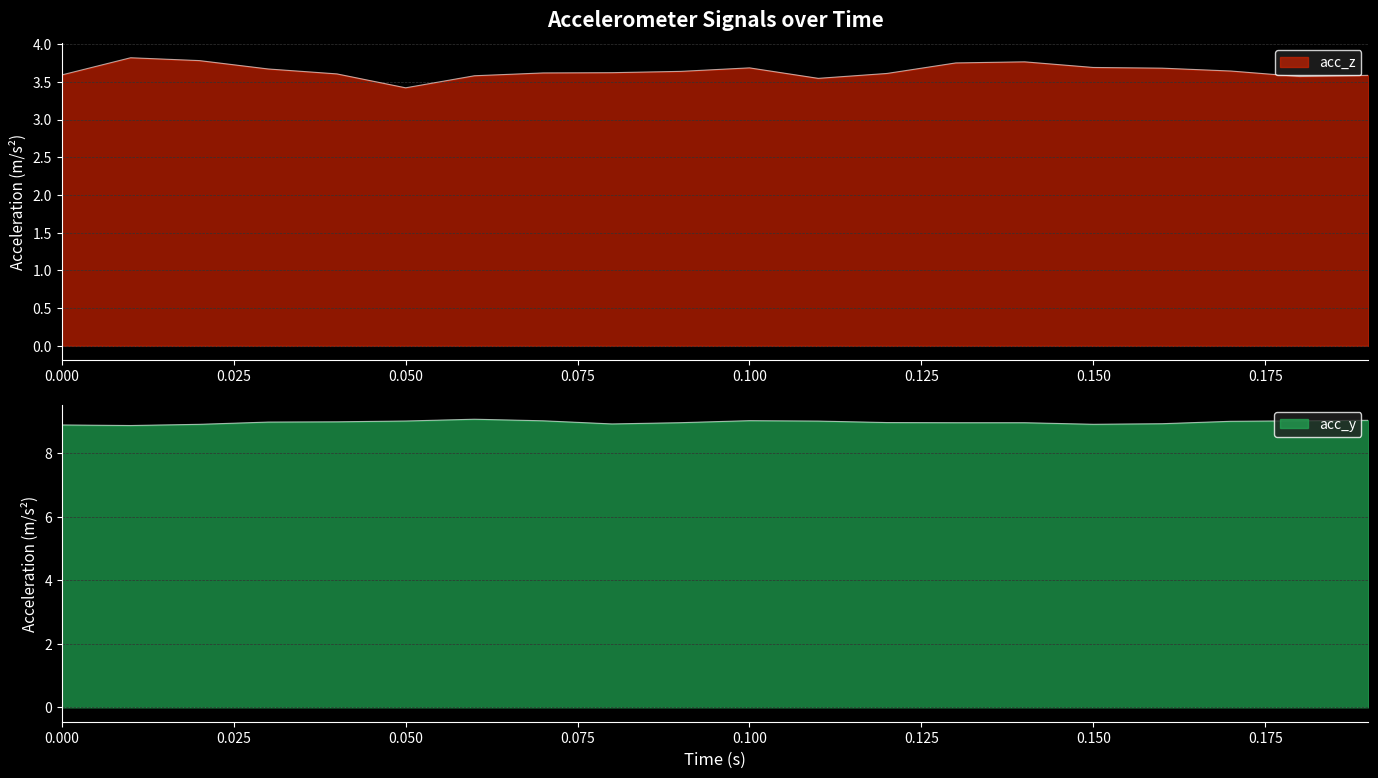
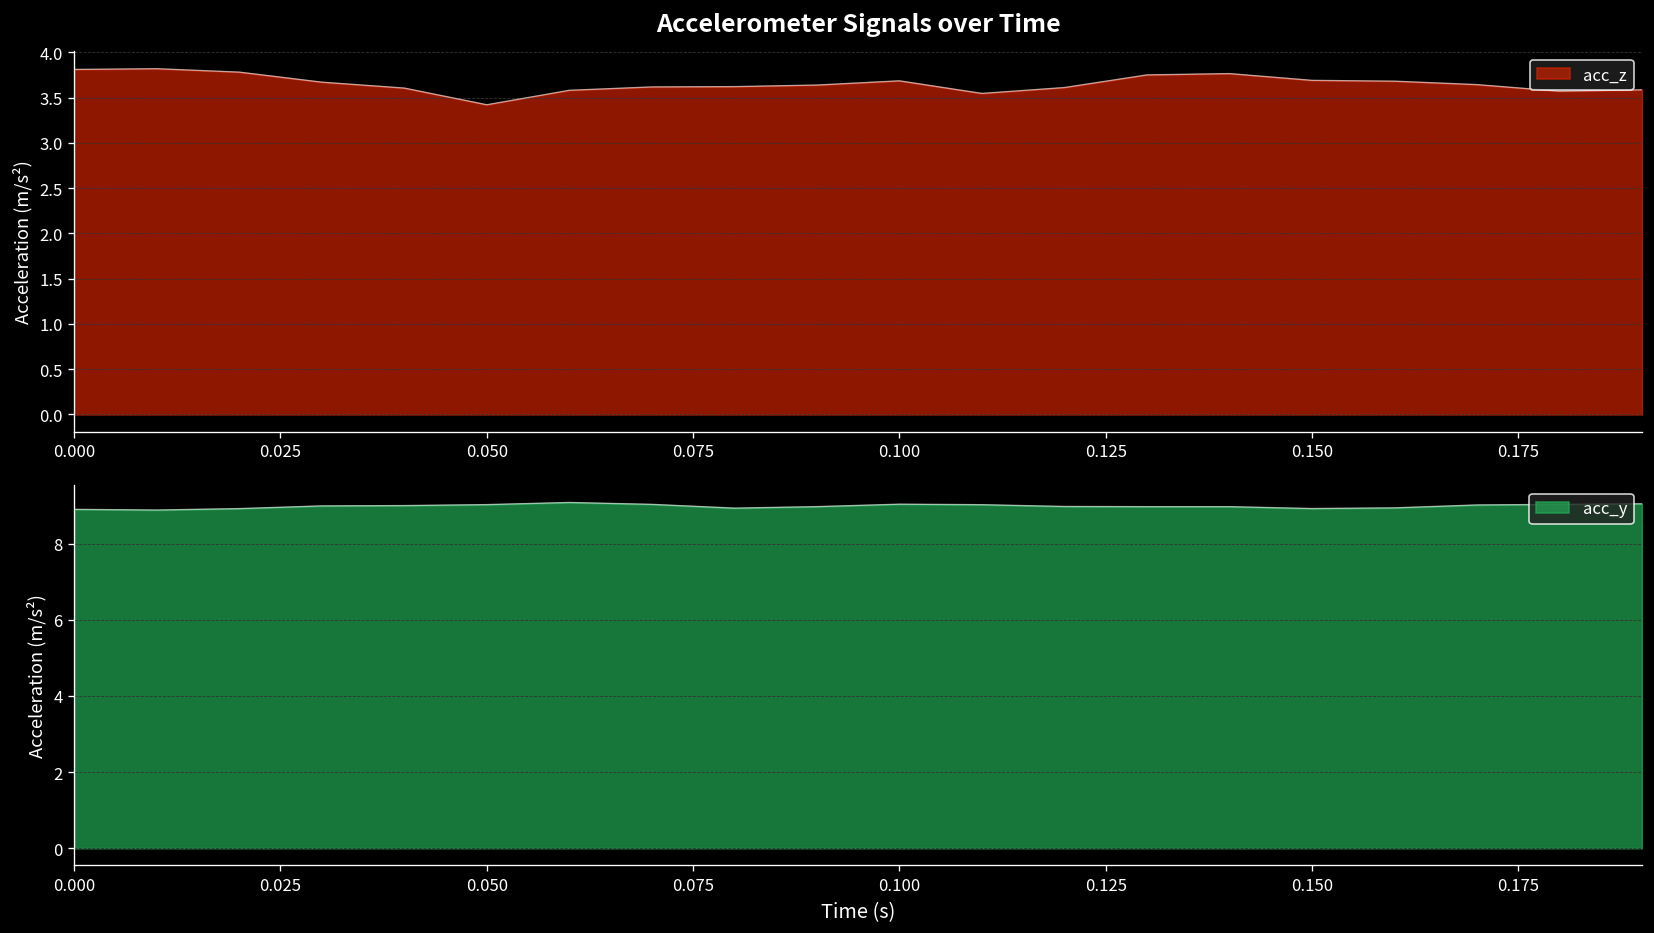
Accelerometer Signals over Time, 0.000: 3.6 -> 3.8
